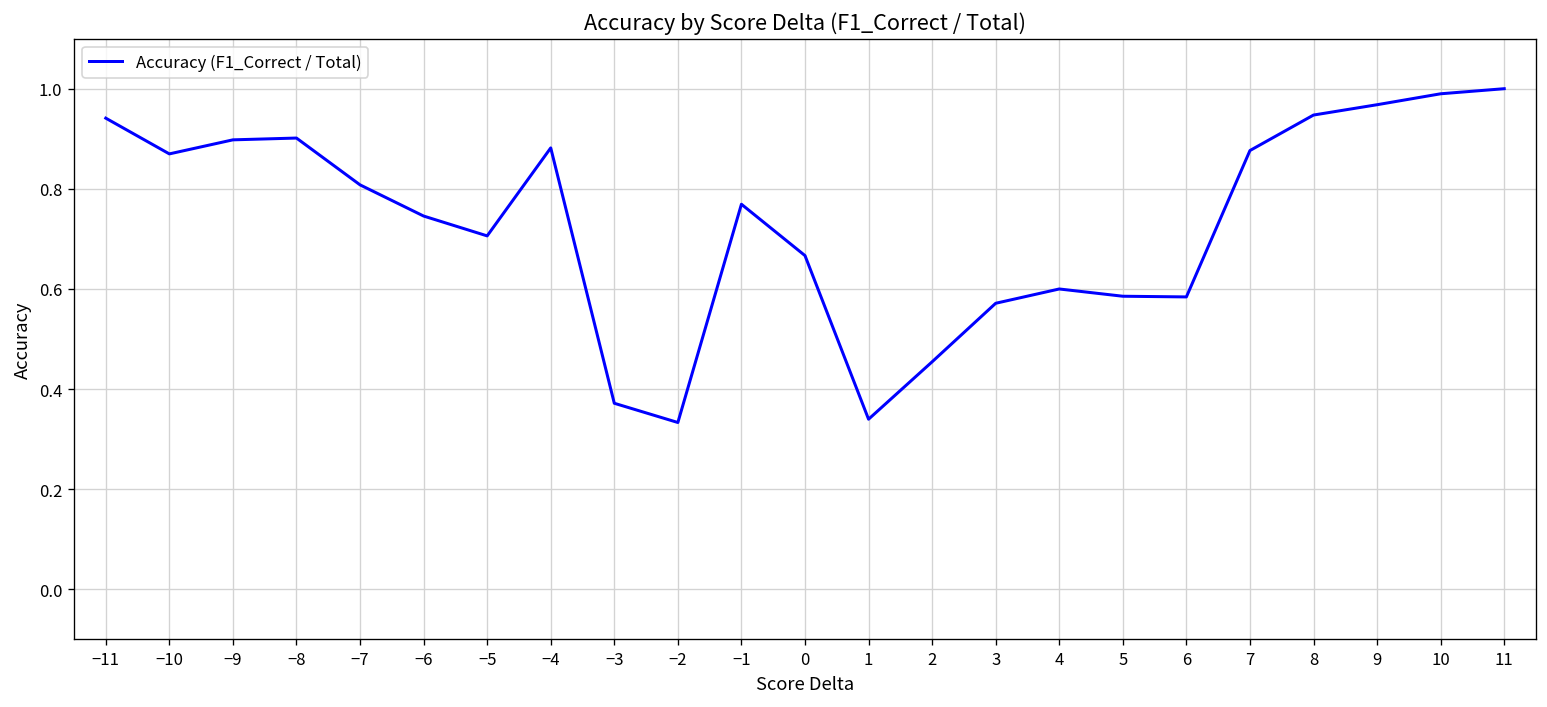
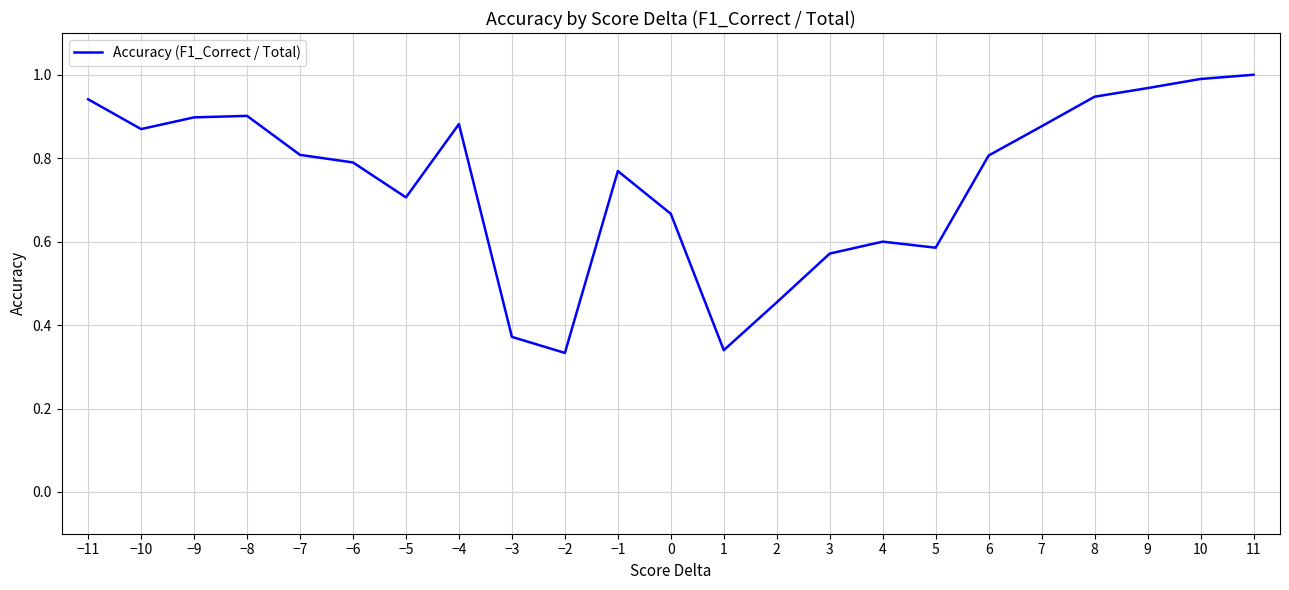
−6: 0.75 -> 0.79
6: 0.58 -> 0.81
